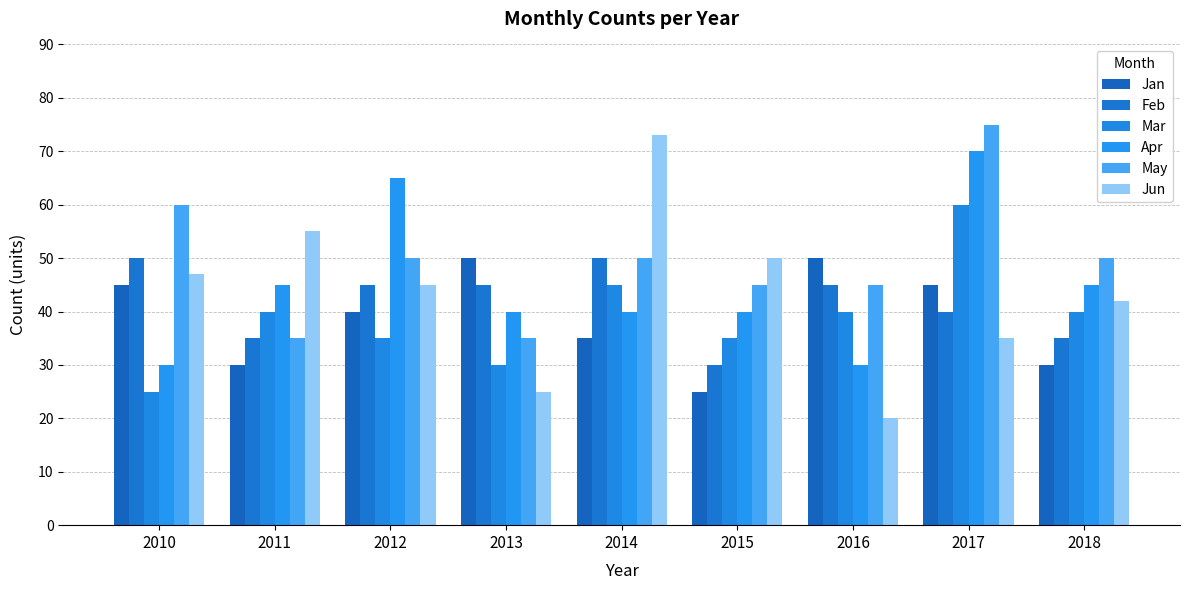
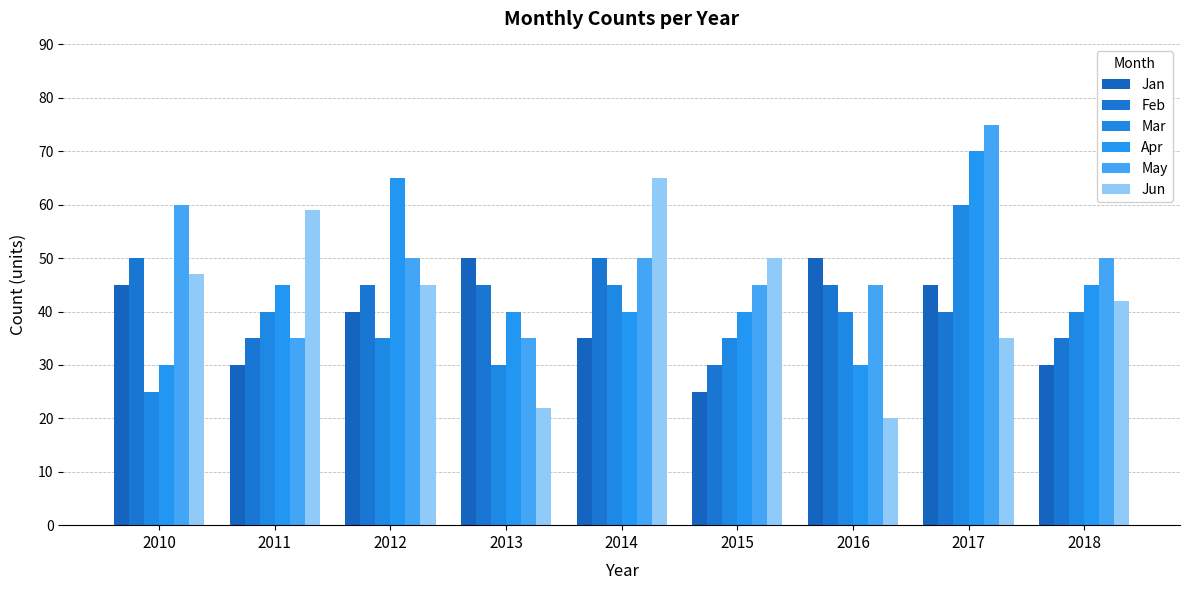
Jun, 2011: 55 -> 59
Jun, 2013: 25 -> 22
Jun, 2014: 73 -> 65
